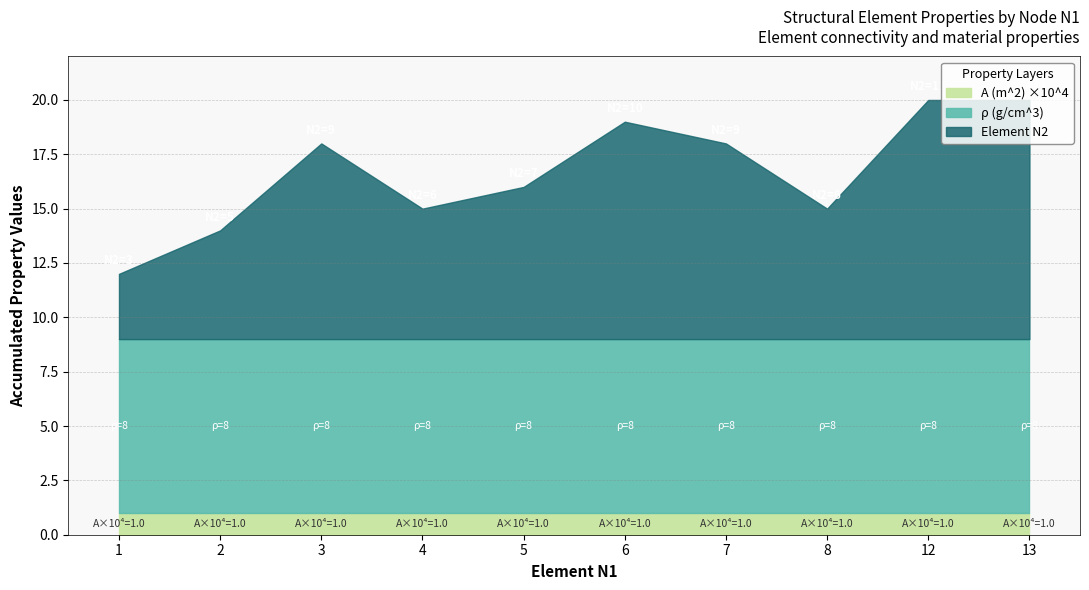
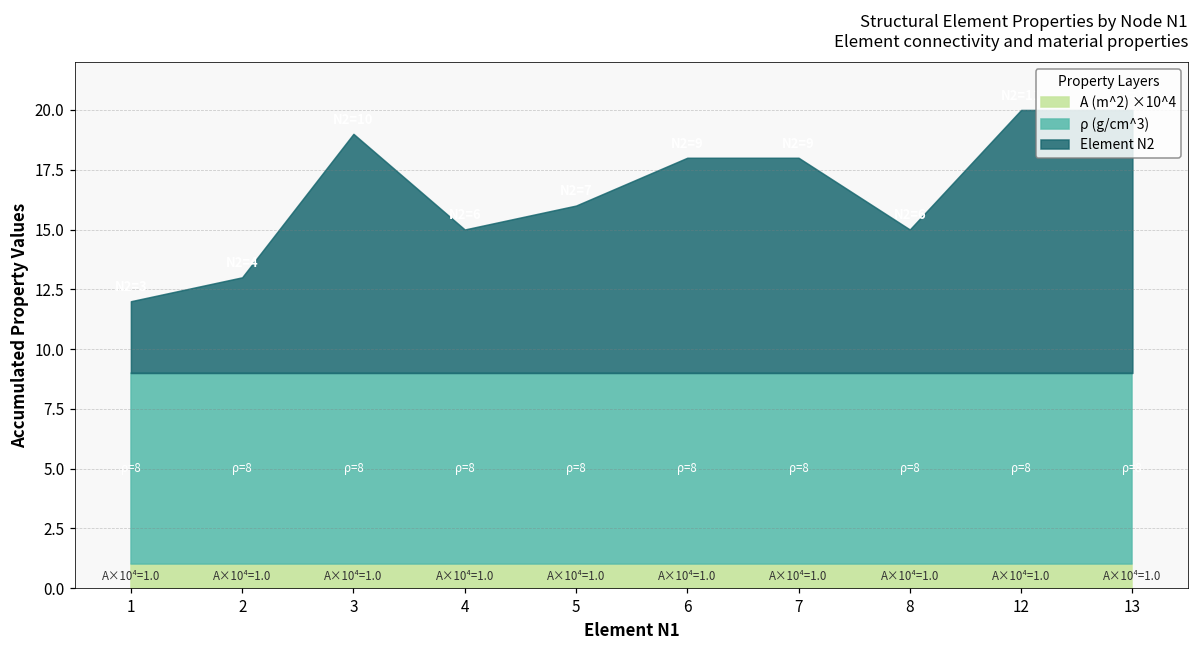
Element N2, 2: 5 -> 4
Element N2, 3: 9 -> 10
Element N2, 6: 10 -> 9
